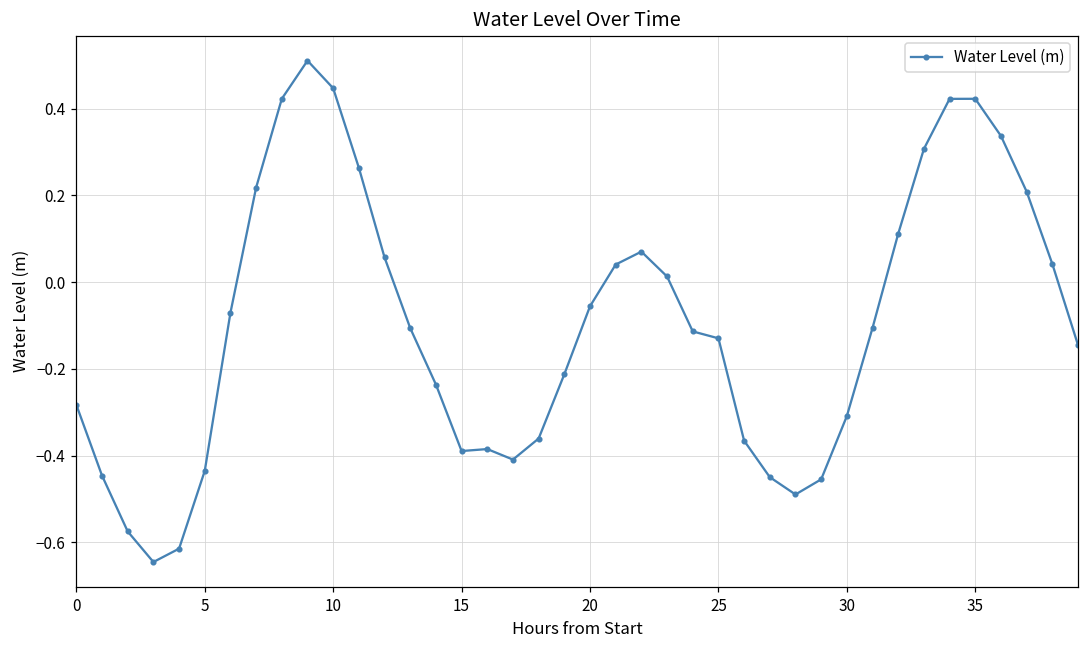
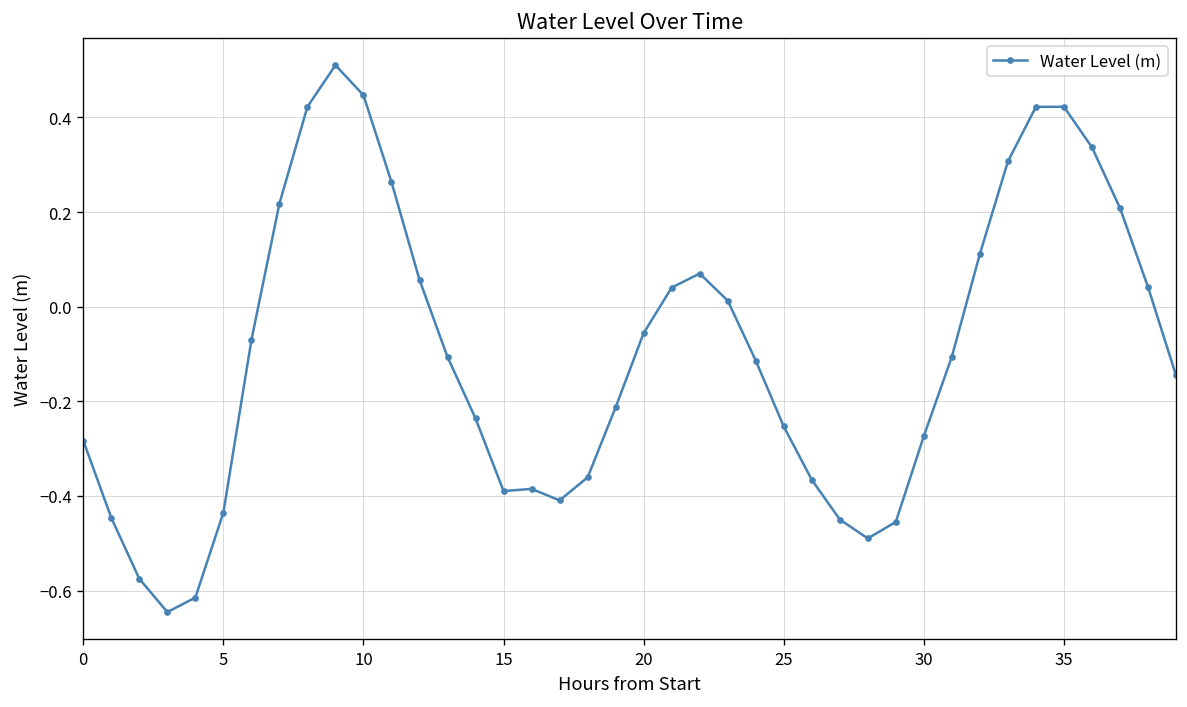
25: -0.13 -> -0.25
30: -0.31 -> -0.27
